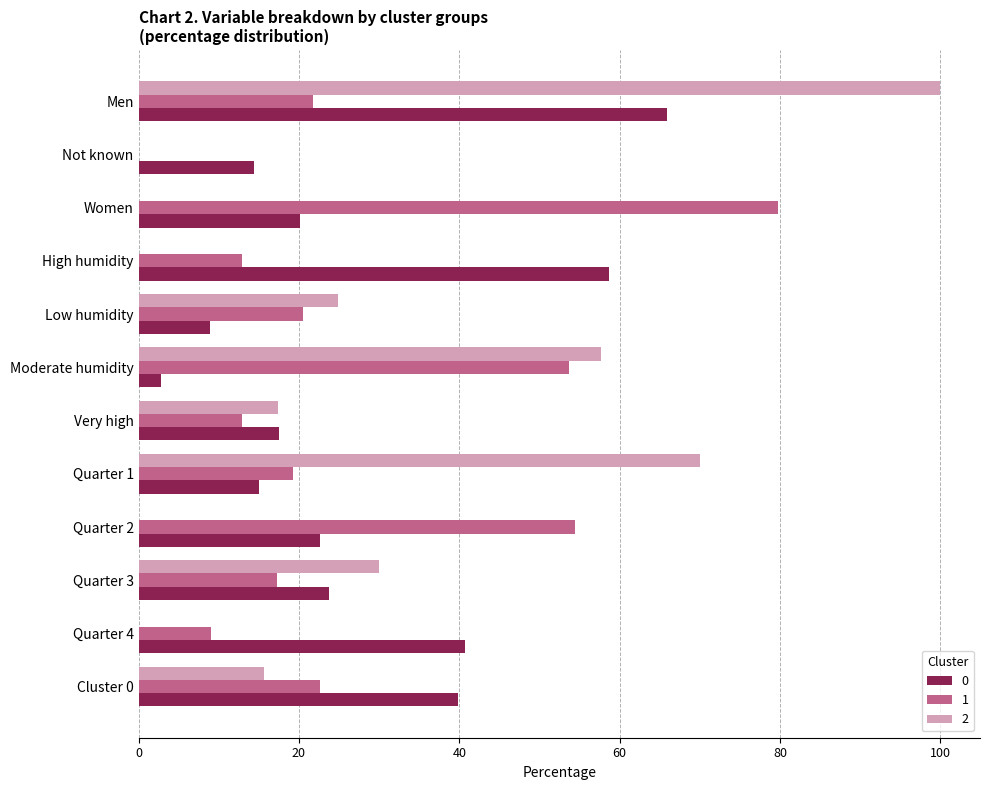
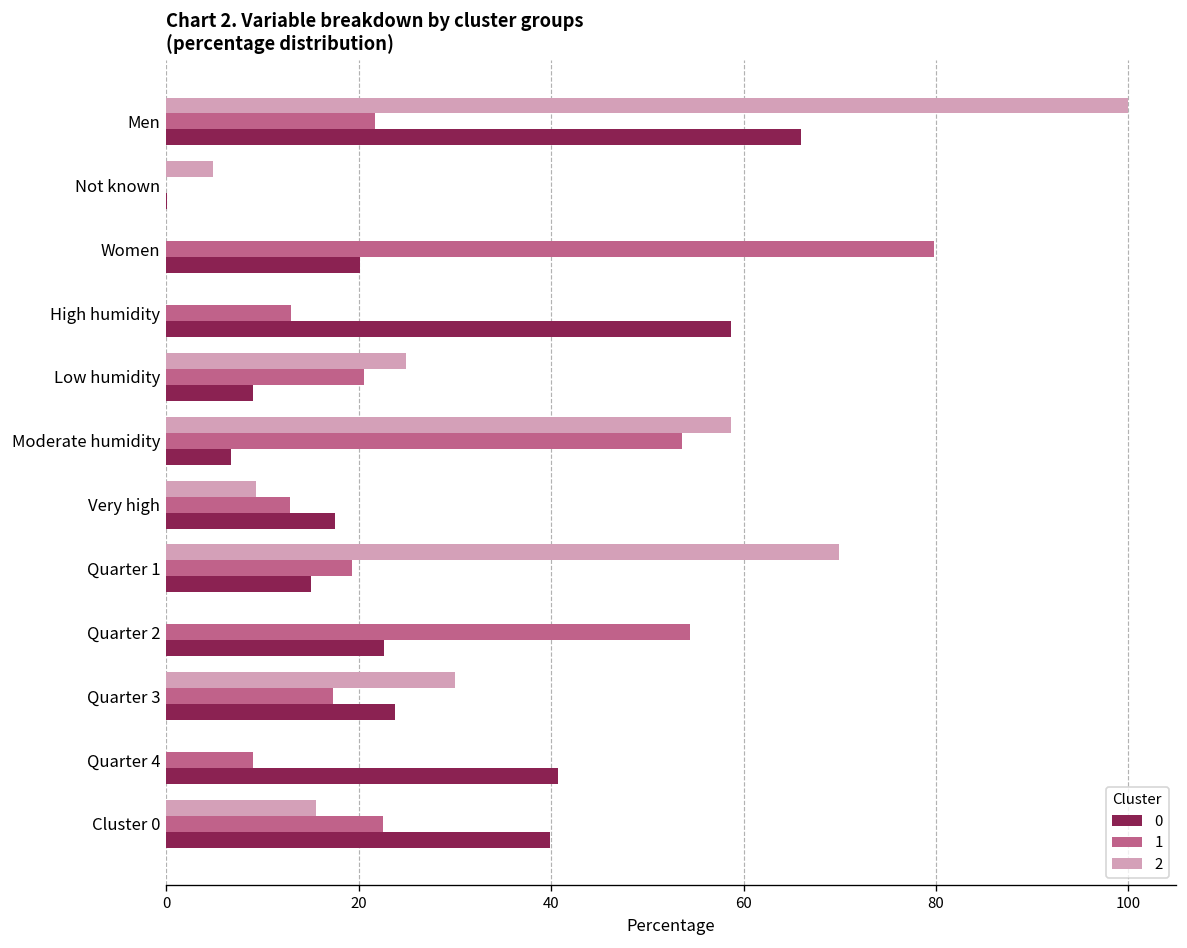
2, Not known: 0 -> 5
0, Not known: 14 -> 0
2, Moderate humidity: 58 -> 59
0, Moderate humidity: 3 -> 7
2, Very high: 17 -> 9
